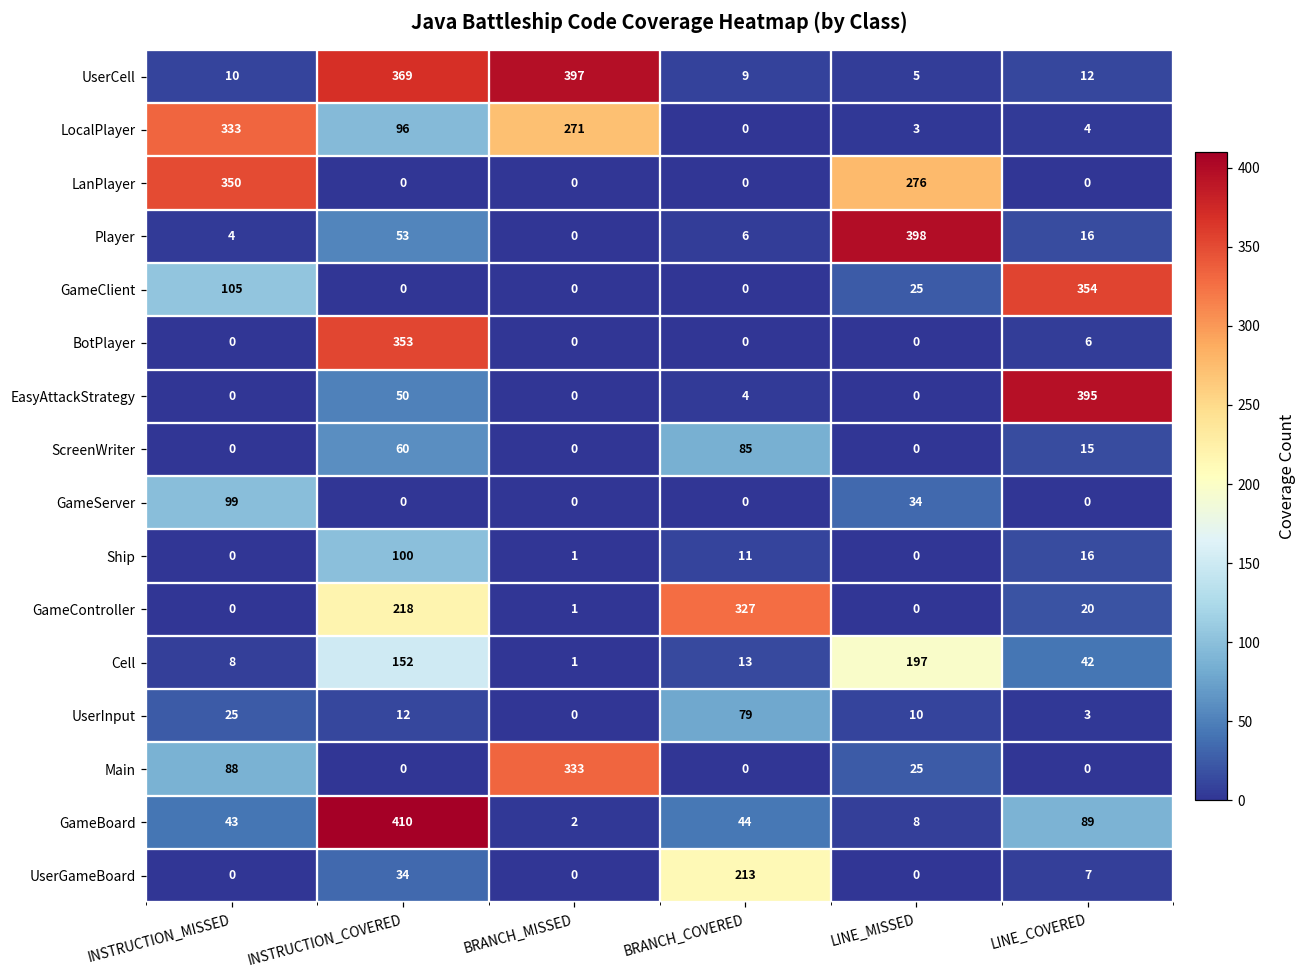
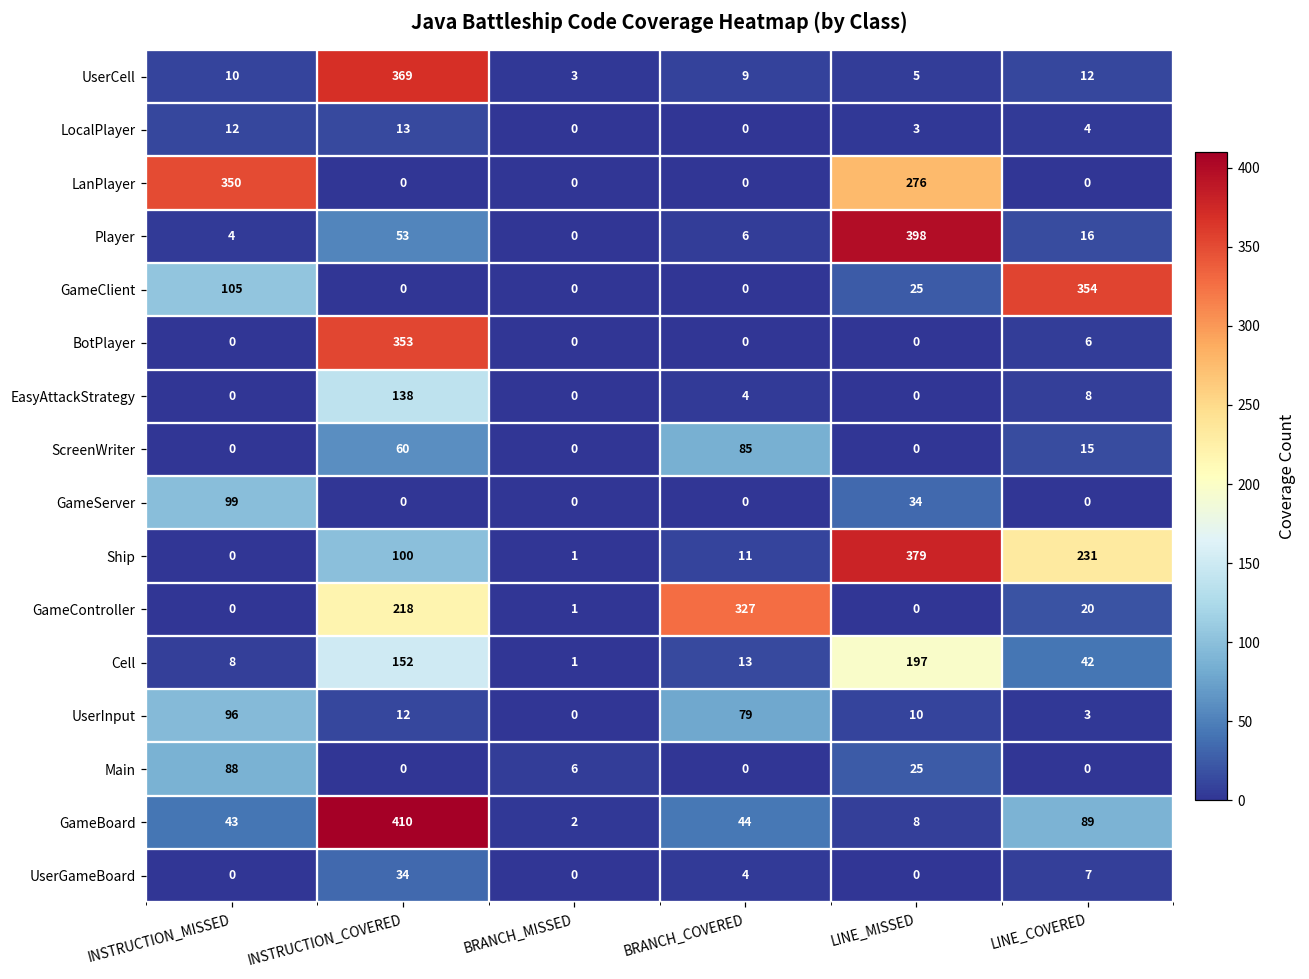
UserCell, BRANCH_MISSED: 397 -> 3
LocalPlayer, INSTRUCTION_MISSED: 333 -> 12
LocalPlayer, INSTRUCTION_COVERED: 96 -> 13
LocalPlayer, BRANCH_MISSED: 271 -> 0
EasyAttackStrategy, INSTRUCTION_COVERED: 50 -> 138
EasyAttackStrategy, LINE_COVERED: 395 -> 8
Ship, LINE_MISSED: 0 -> 379
Ship, LINE_COVERED: 16 -> 231
UserInput, INSTRUCTION_MISSED: 25 -> 96
Main, BRANCH_MISSED: 333 -> 6
UserGameBoard, BRANCH_COVERED: 213 -> 4
